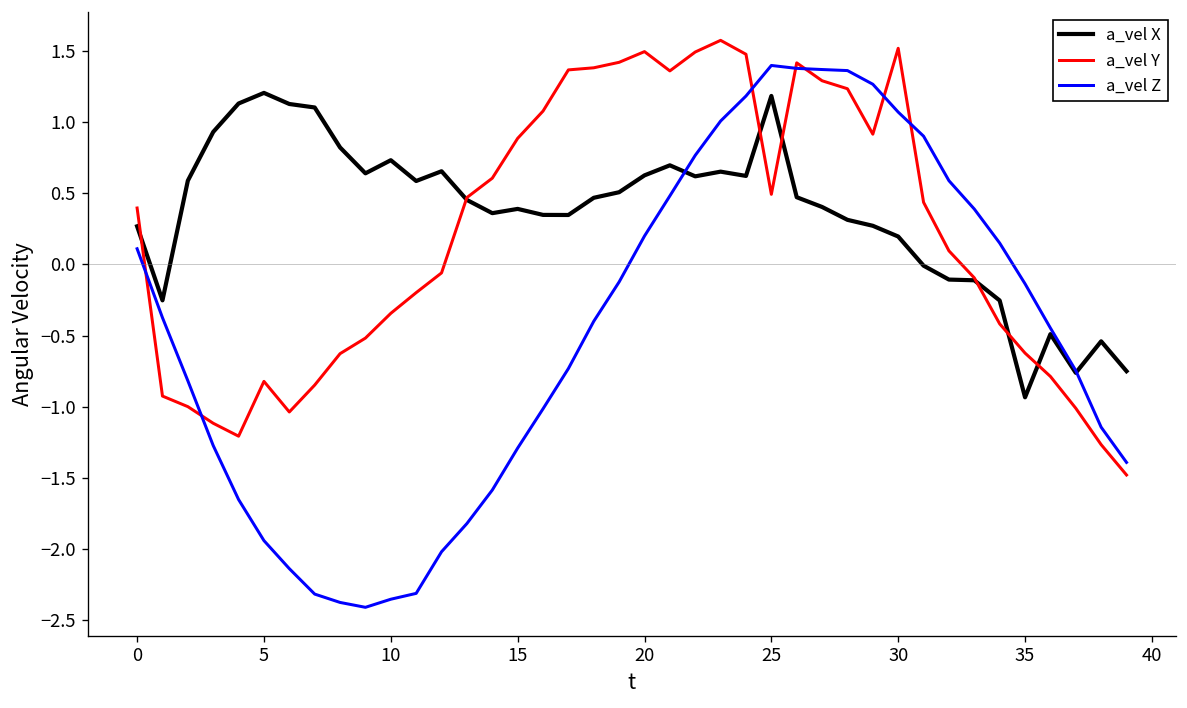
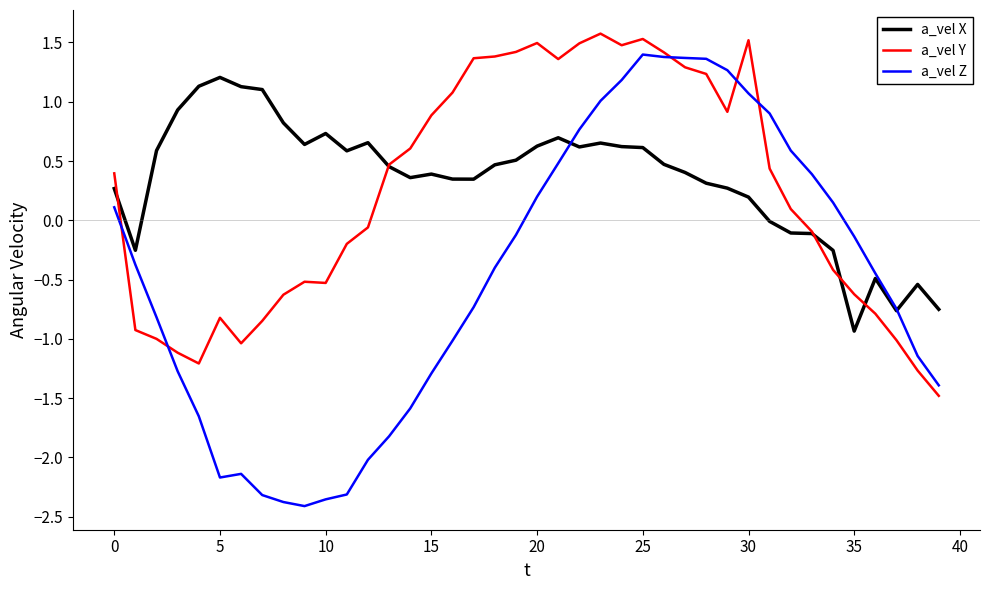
a_vel Z, 5: -1.94 -> -2.17
a_vel Y, 10: -0.34 -> -0.53
a_vel X, 25: 1.18 -> 0.61
a_vel Y, 25: 0.49 -> 1.53
